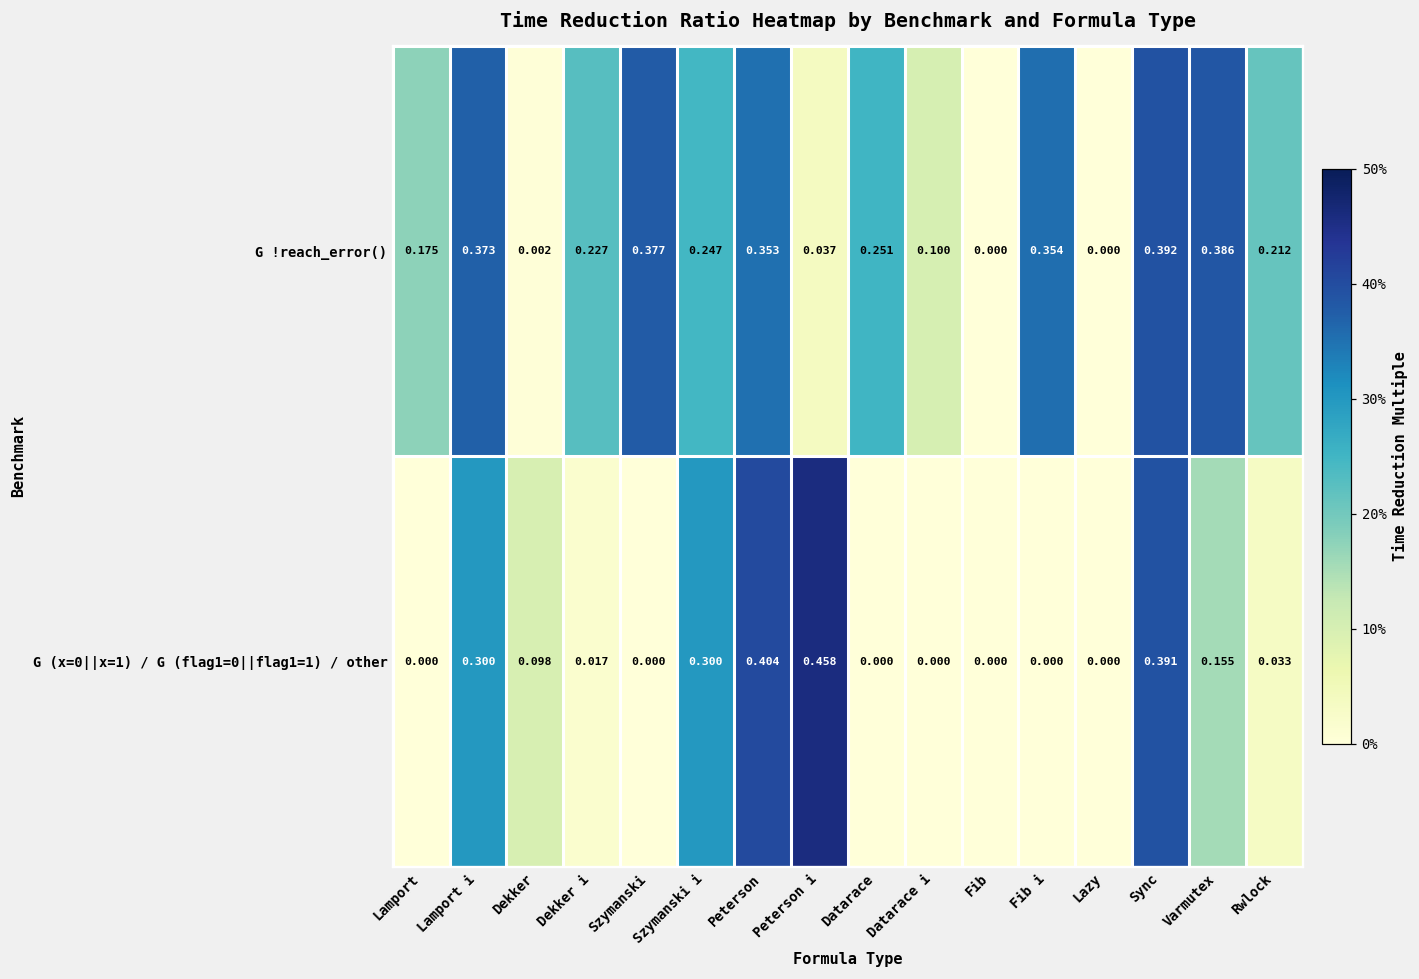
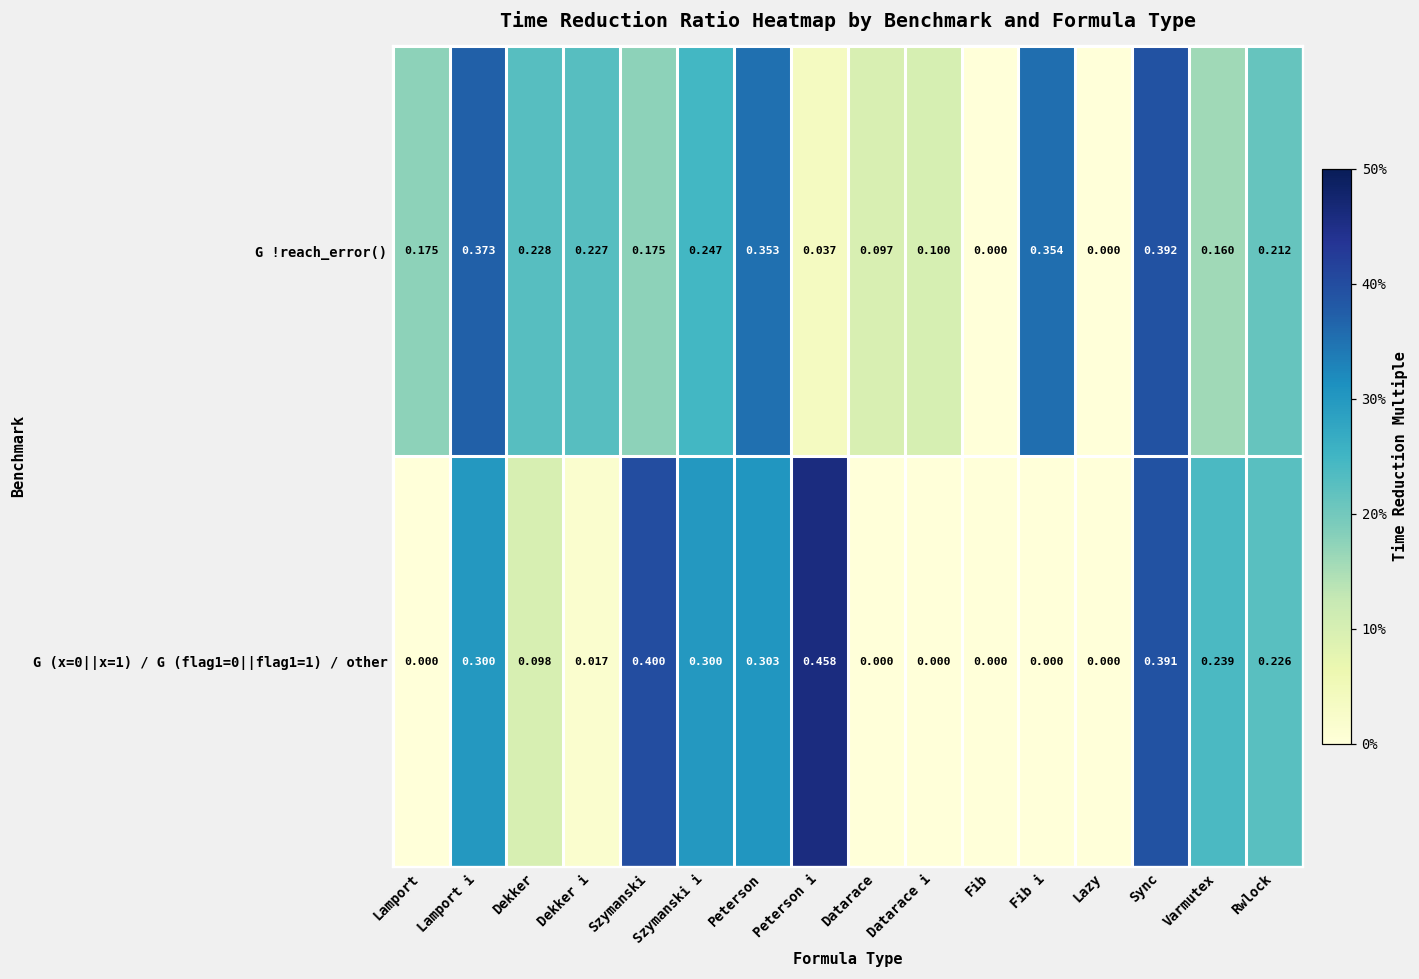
G !reach_error(), Dekker: 0.002 -> 0.228
G !reach_error(), Szymanski: 0.377 -> 0.175
G !reach_error(), Datarace: 0.251 -> 0.097
G !reach_error(), Varmutex: 0.386 -> 0.160
G (x=0||x=1) / G (flag1=0||flag1=1) / other, Szymanski: 0.000 -> 0.400
G (x=0||x=1) / G (flag1=0||flag1=1) / other, Peterson: 0.404 -> 0.303
G (x=0||x=1) / G (flag1=0||flag1=1) / other, Varmutex: 0.155 -> 0.239
G (x=0||x=1) / G (flag1=0||flag1=1) / other, Rwlock: 0.033 -> 0.226
